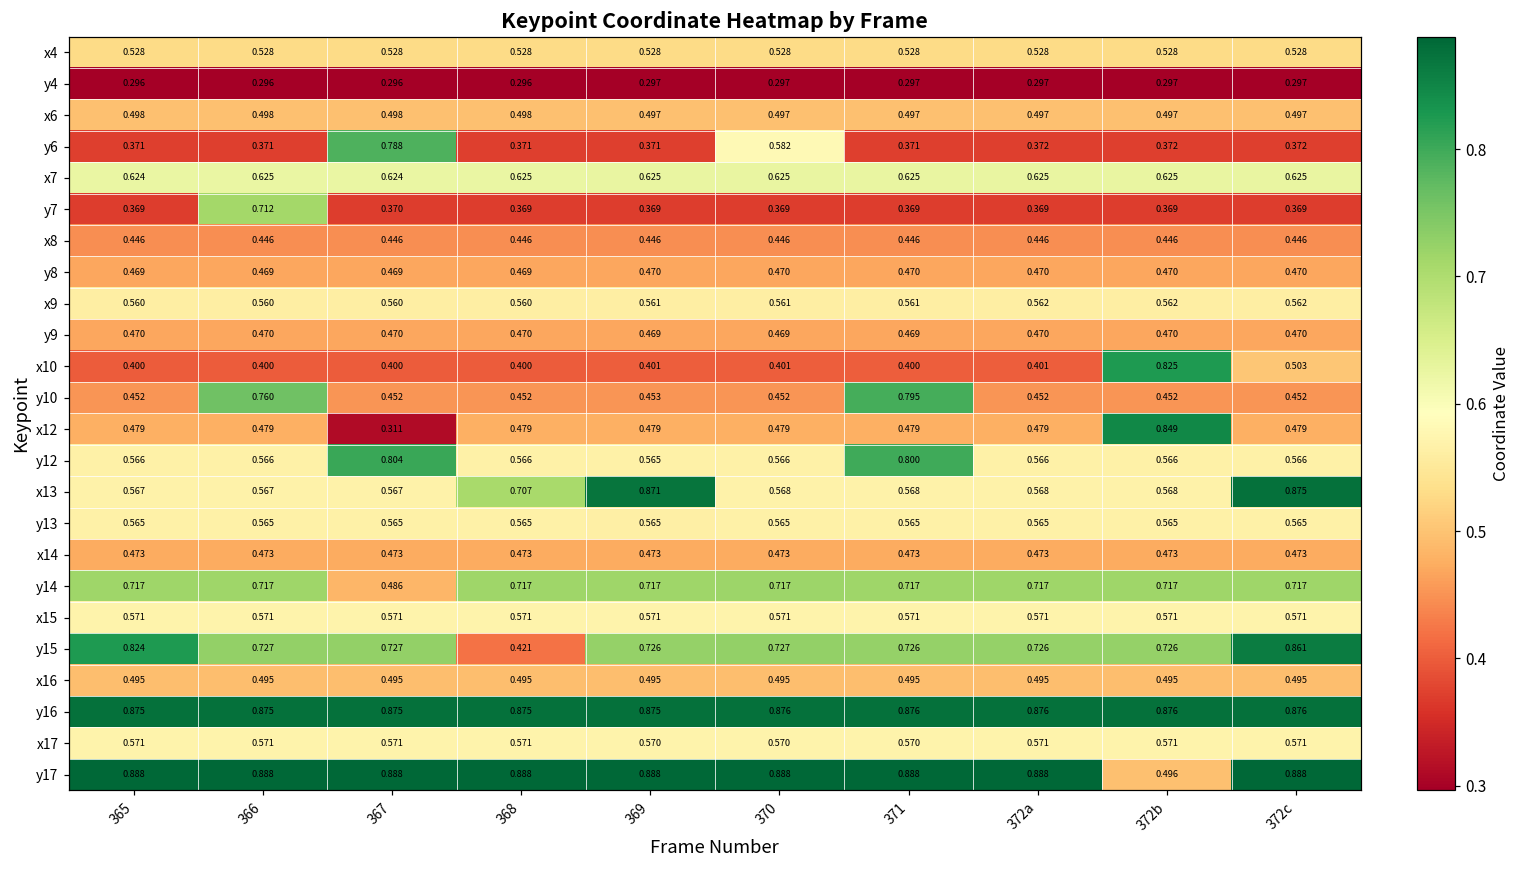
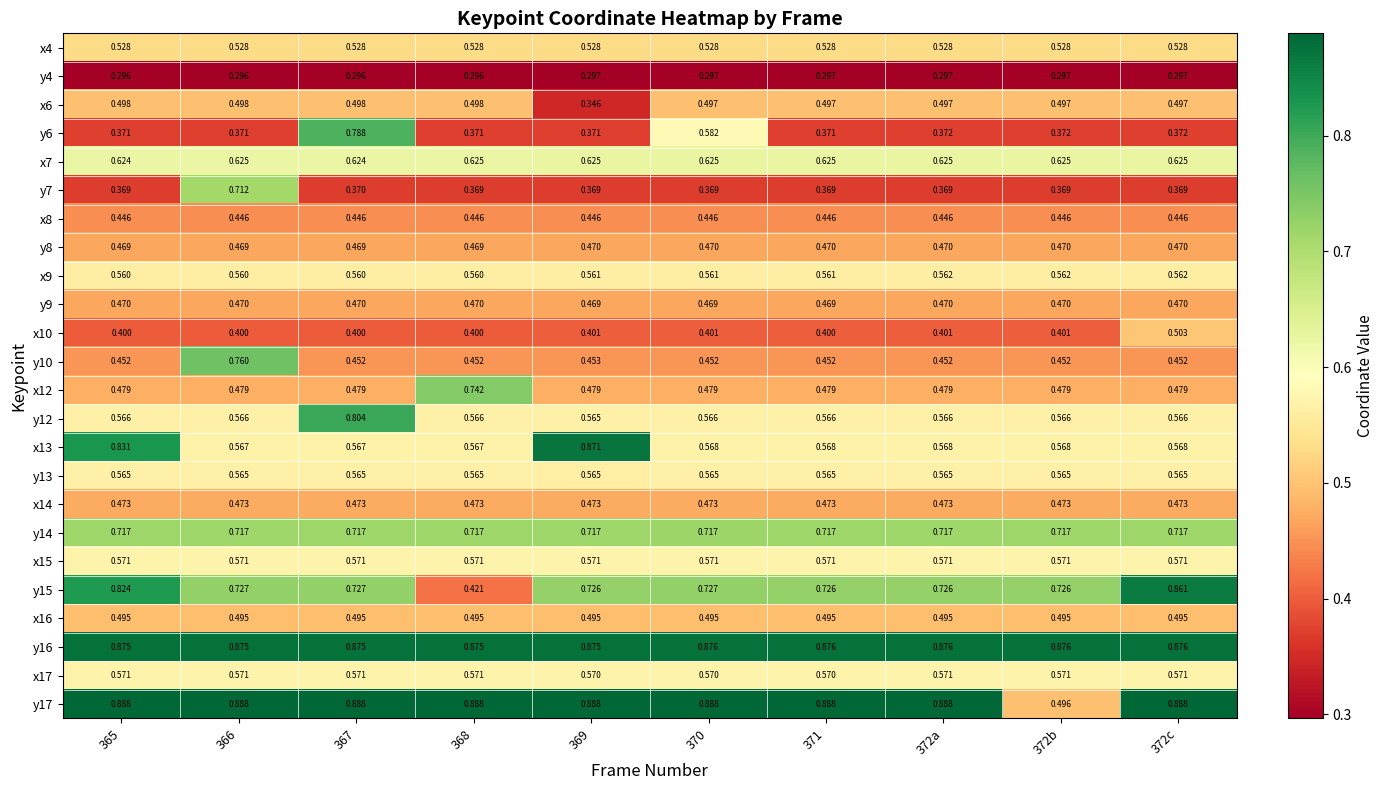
x6, 369: 0.497 -> 0.346
x10, 372b: 0.825 -> 0.401
y10, 371: 0.795 -> 0.452
x12, 367: 0.311 -> 0.479
x12, 368: 0.479 -> 0.742
x12, 372b: 0.849 -> 0.479
y12, 371: 0.800 -> 0.566
x13, 365: 0.567 -> 0.831
x13, 368: 0.707 -> 0.567
x13, 372c: 0.875 -> 0.568
y14, 367: 0.486 -> 0.717
